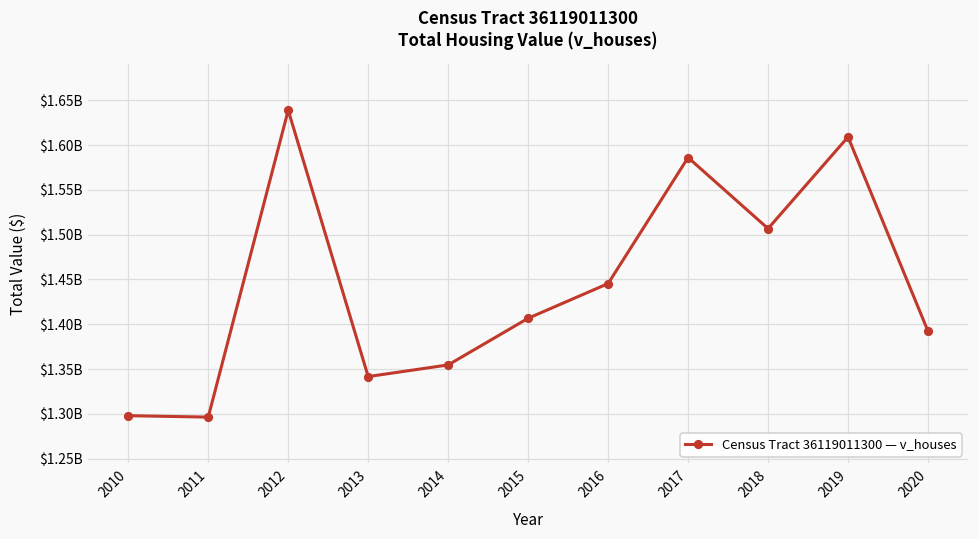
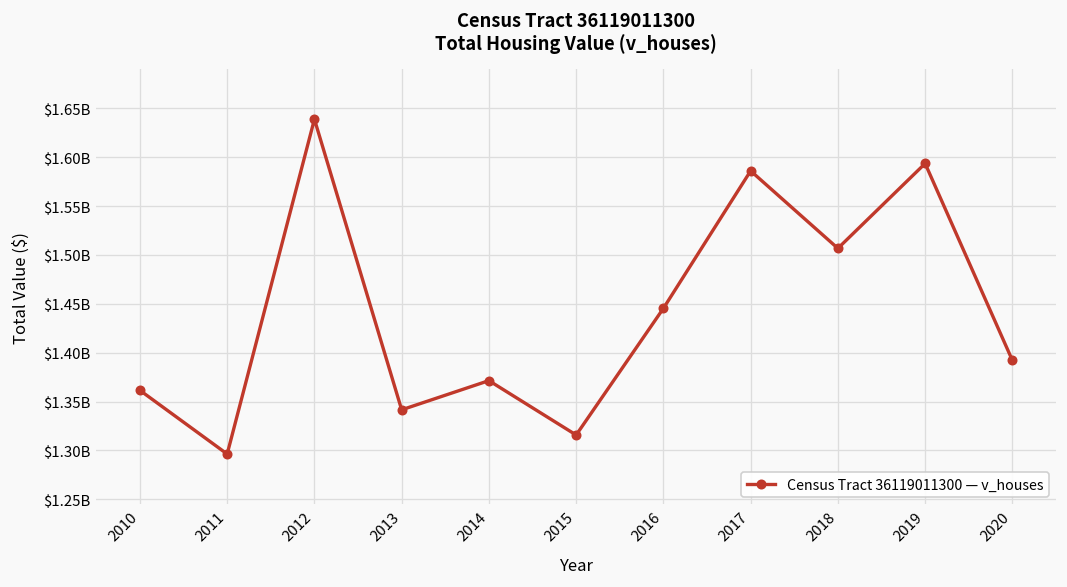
2010: $1300000000 -> $1360000000
2014: $1350000000 -> $1370000000
2015: $1410000000 -> $1320000000
2019: $1610000000 -> $1590000000
